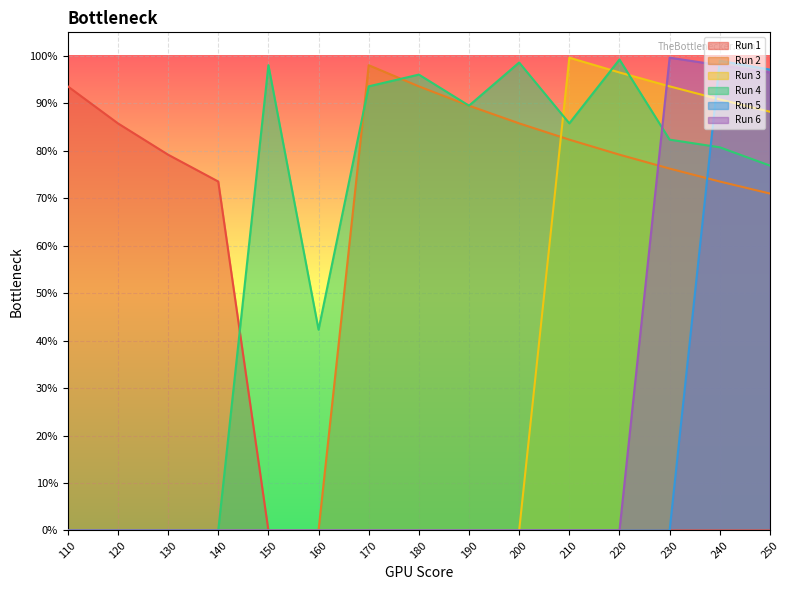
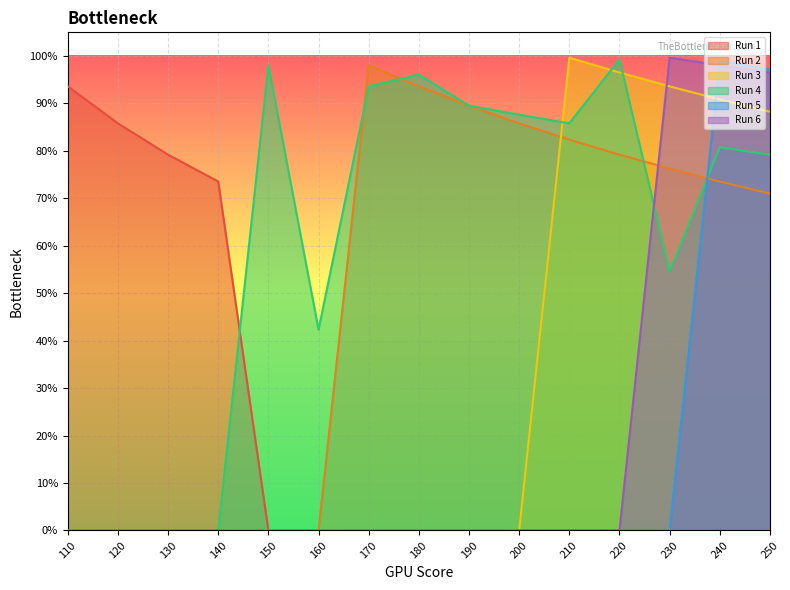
Run 4, 200: 99% -> 88%
Run 4, 230: 82% -> 55%
Run 4, 250: 77% -> 79%
